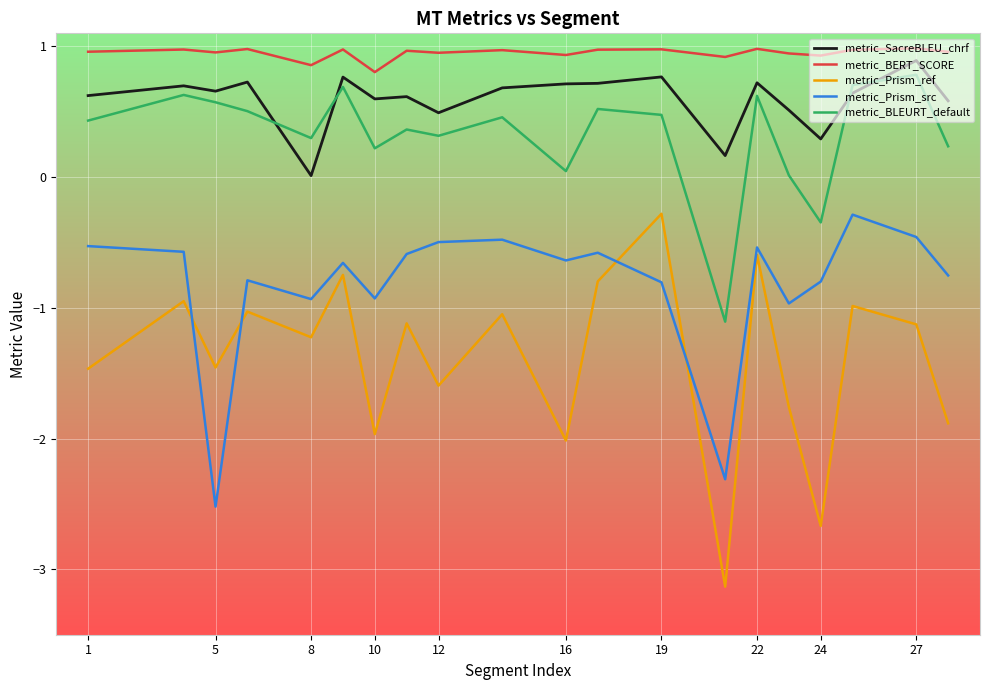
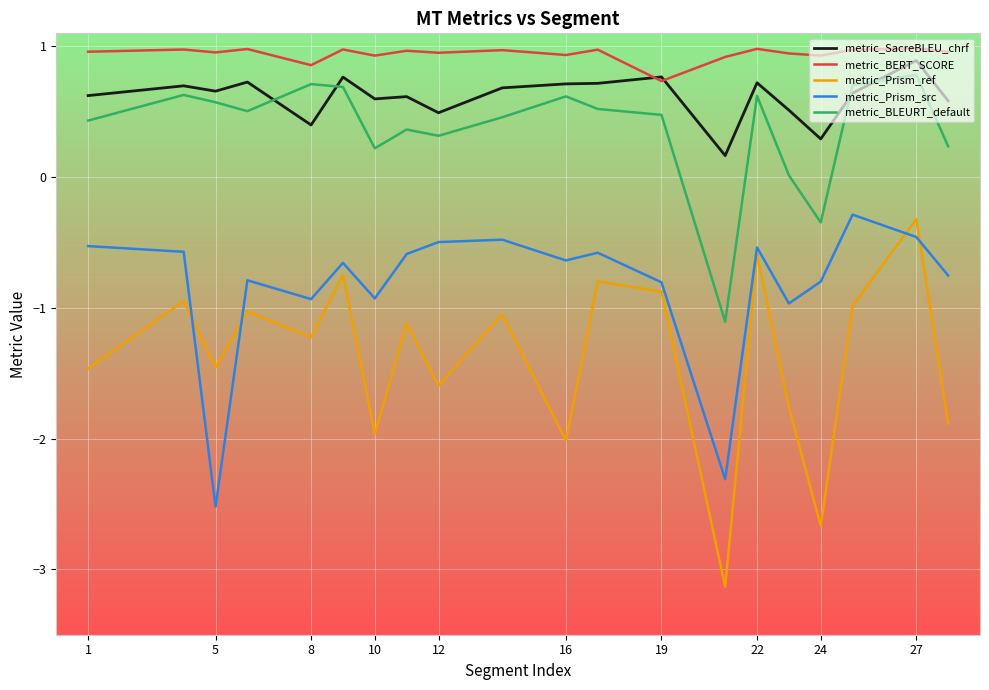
metric_SacreBLEU_chrf, 8: 0.01 -> 0.40
metric_BLEURT_default, 8: 0.30 -> 0.71
metric_BERT_SCORE, 10: 0.80 -> 0.93
metric_BLEURT_default, 16: 0.05 -> 0.62
metric_BERT_SCORE, 19: 0.98 -> 0.73
metric_Prism_ref, 19: -0.28 -> -0.88
metric_Prism_ref, 27: -1.13 -> -0.32
